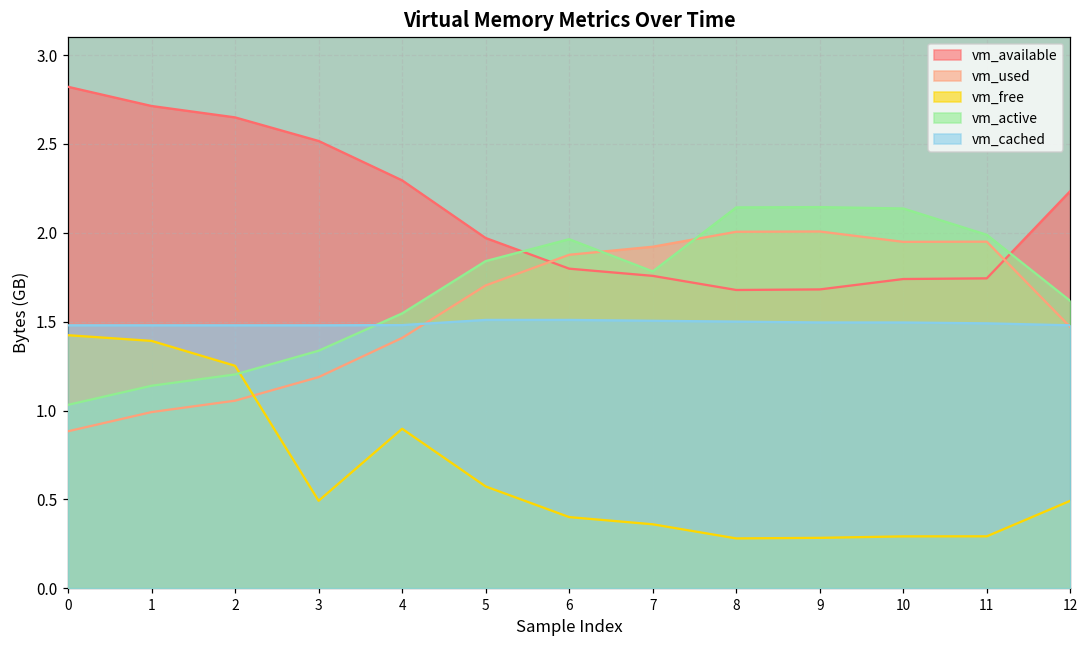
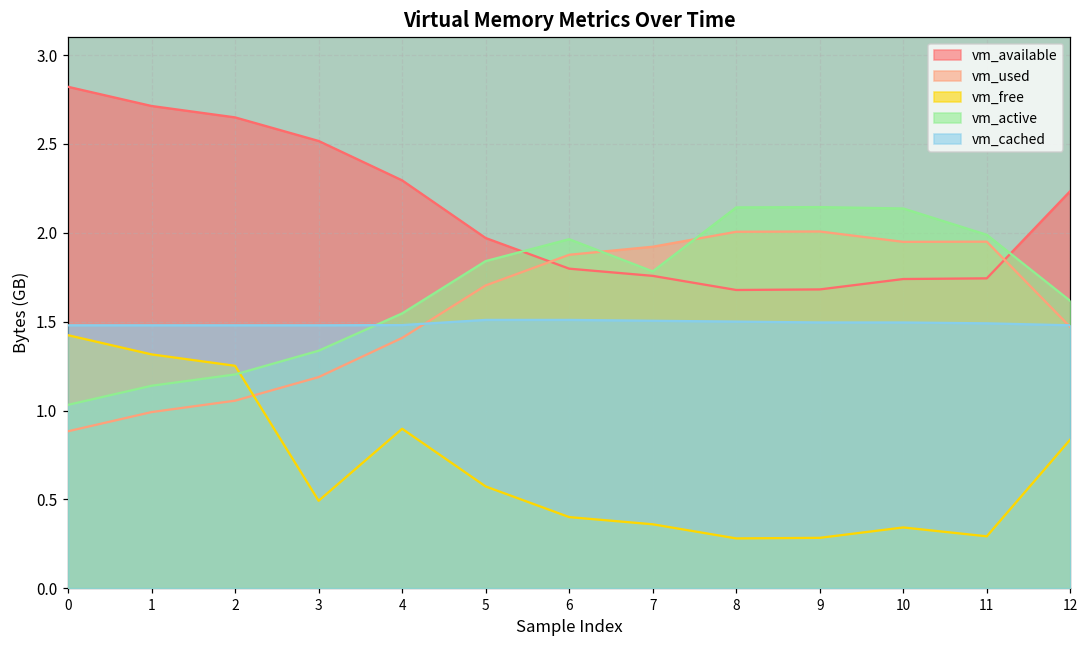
vm_free, 1: 1.39 -> 1.32
vm_free, 10: 0.29 -> 0.34
vm_free, 12: 0.49 -> 0.84
